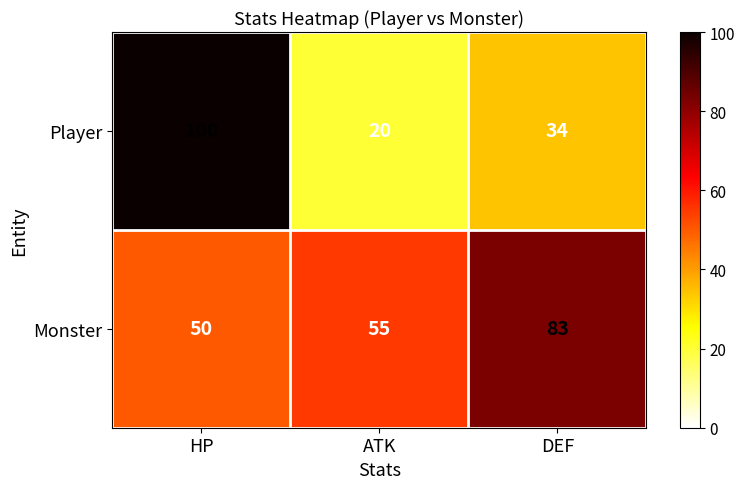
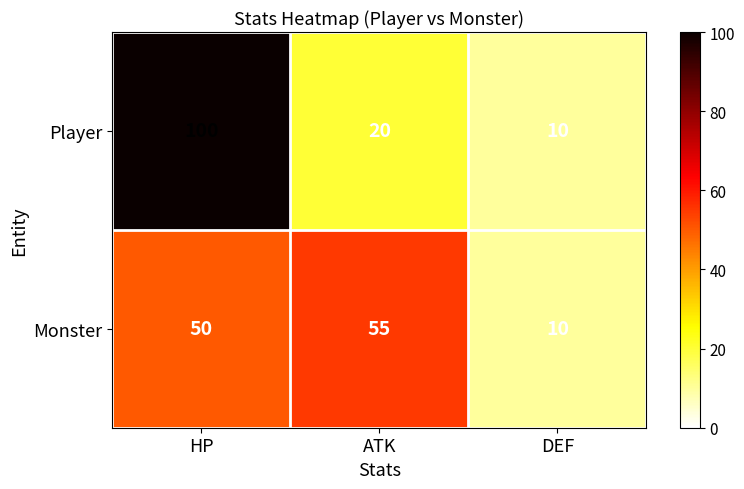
Player, DEF: 34 -> 10
Monster, DEF: 83 -> 10
